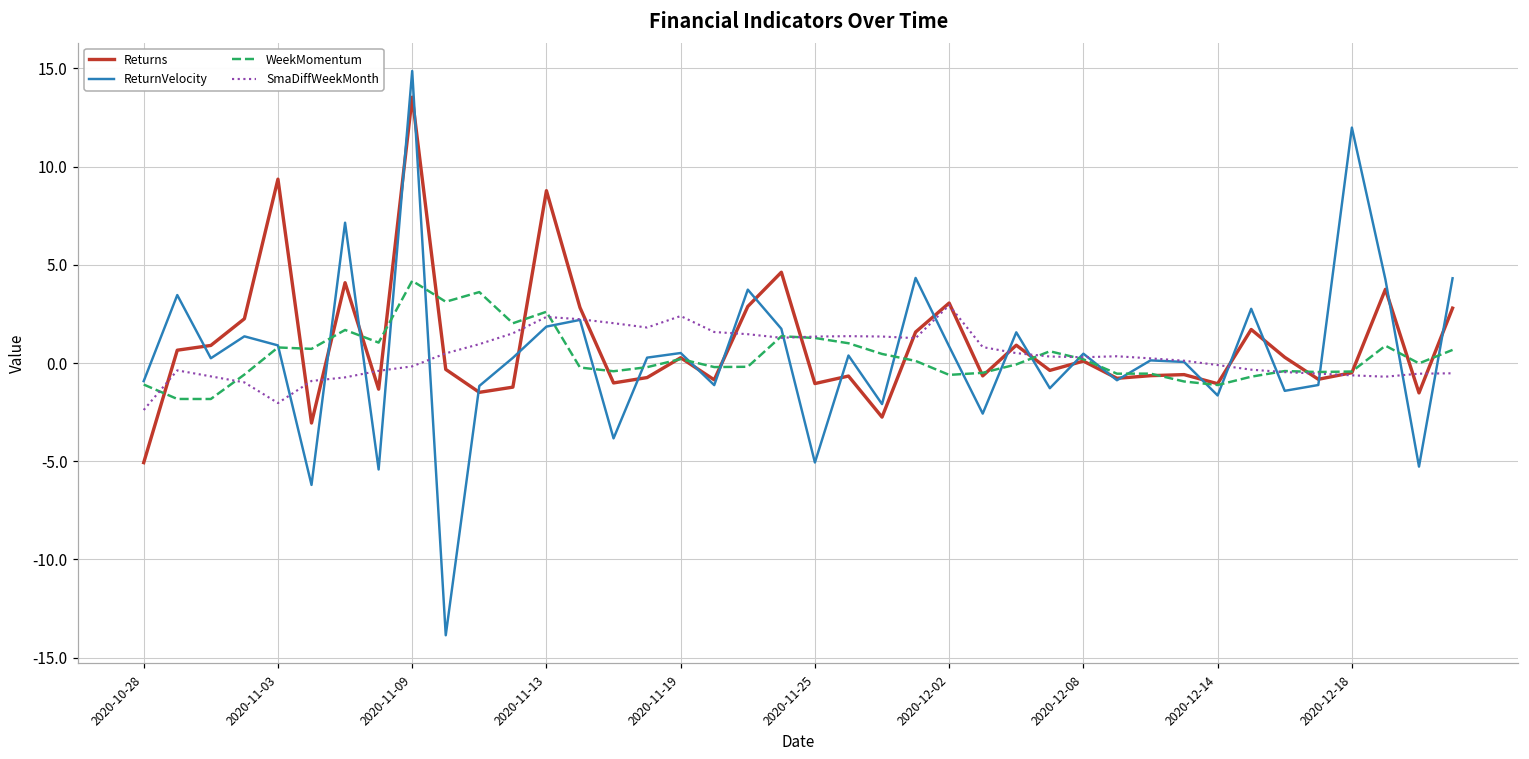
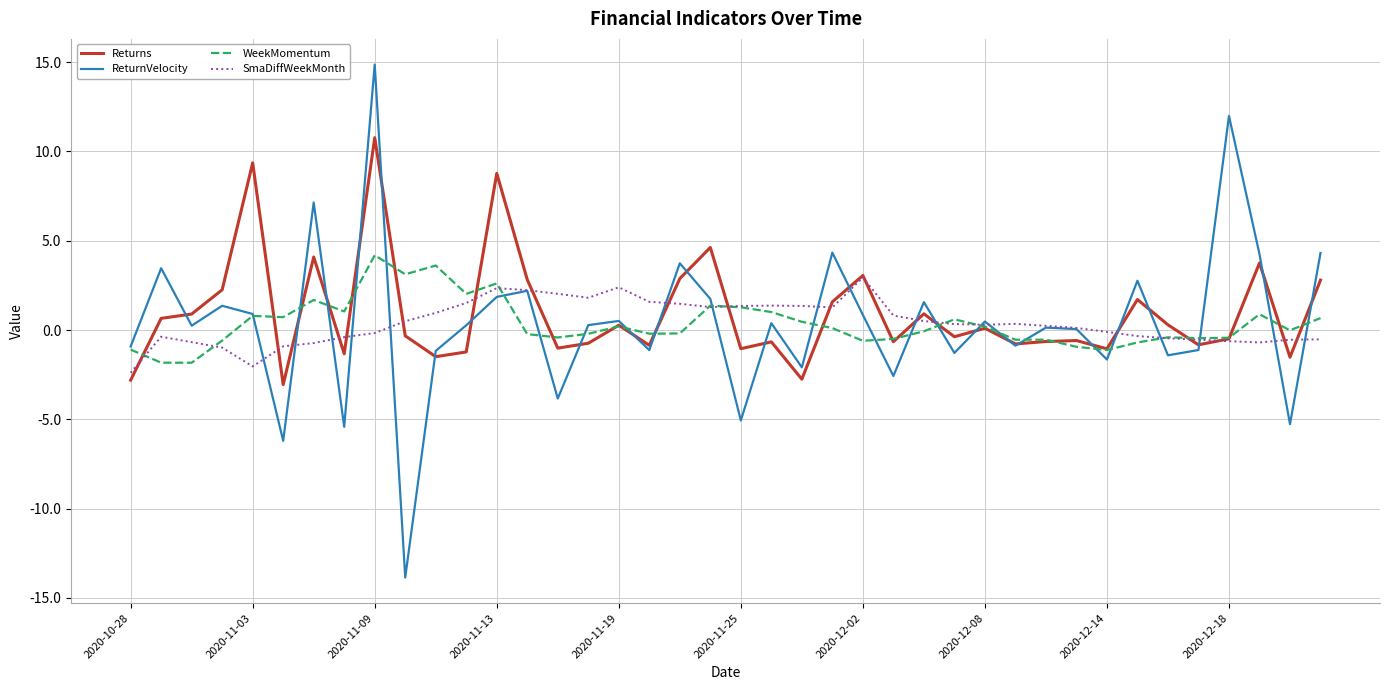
Returns, 2020-10-28: -5.1 -> -2.8
Returns, 2020-11-09: 13.5 -> 10.8
